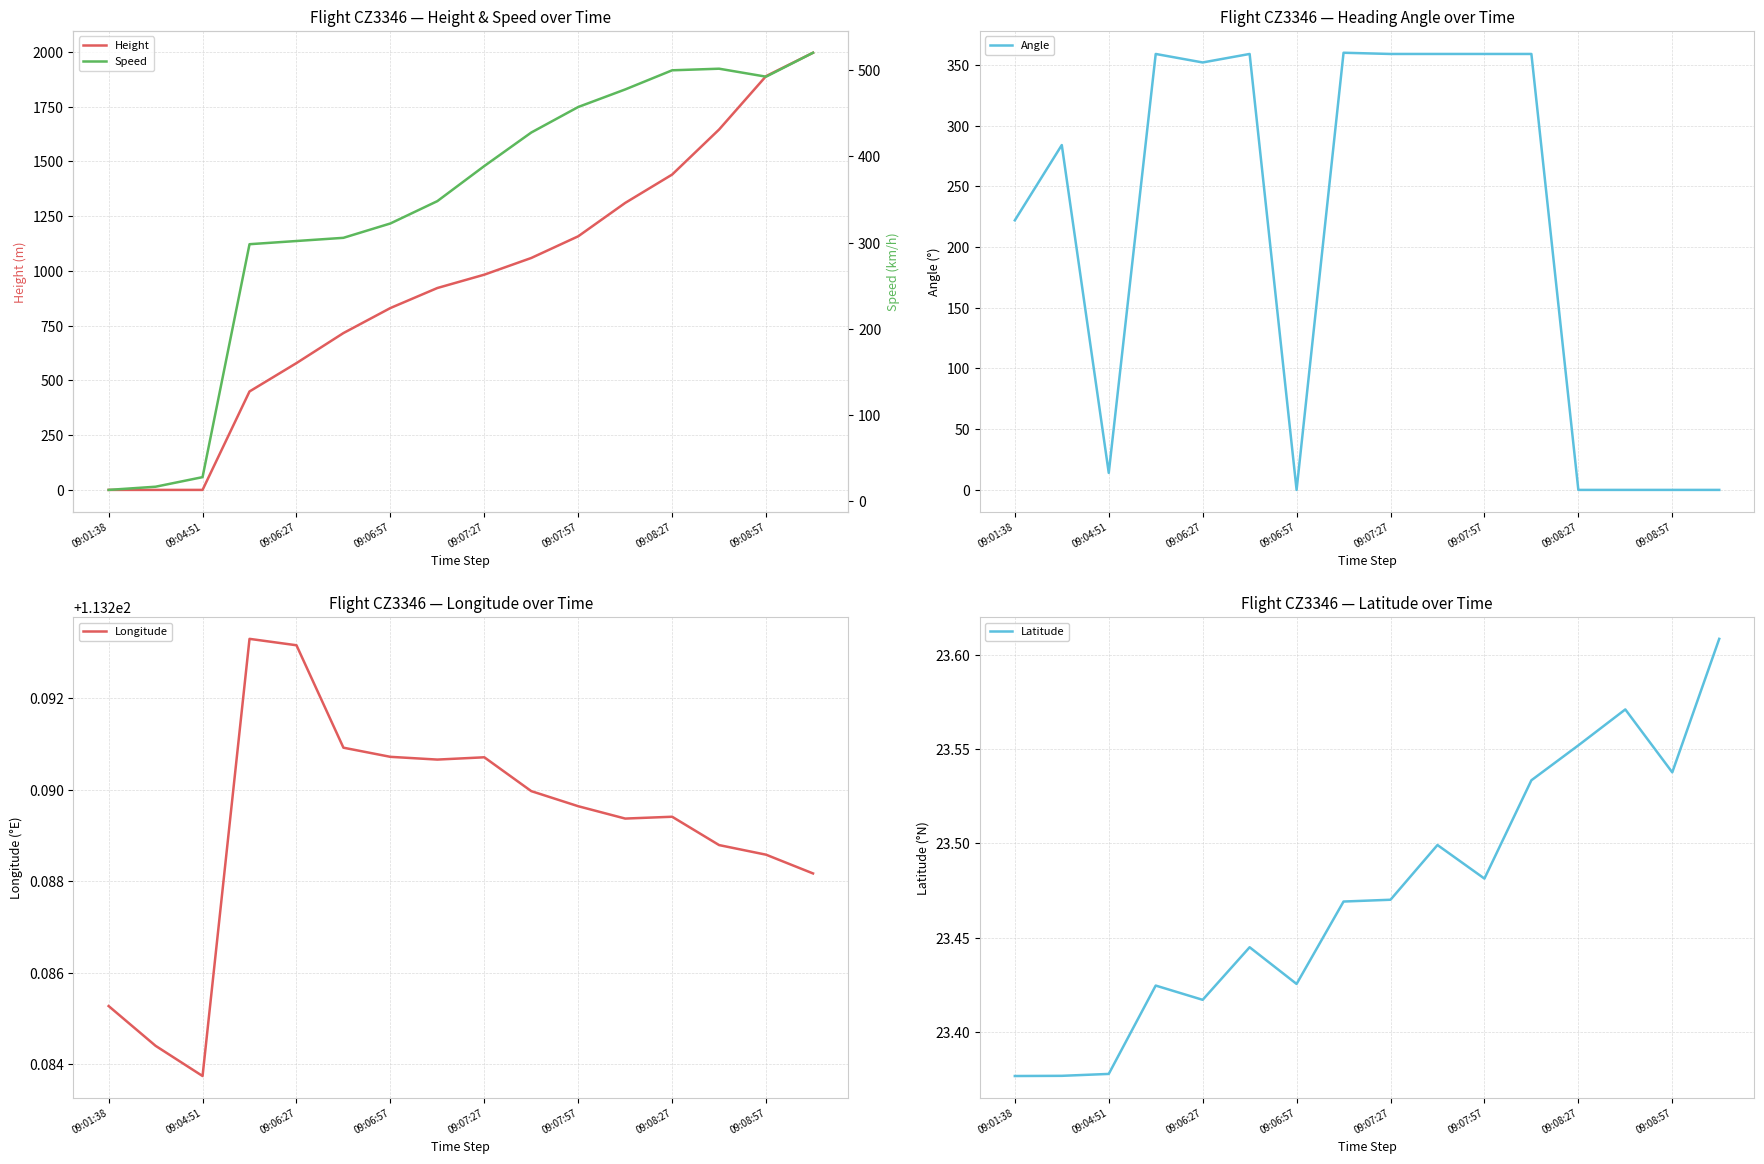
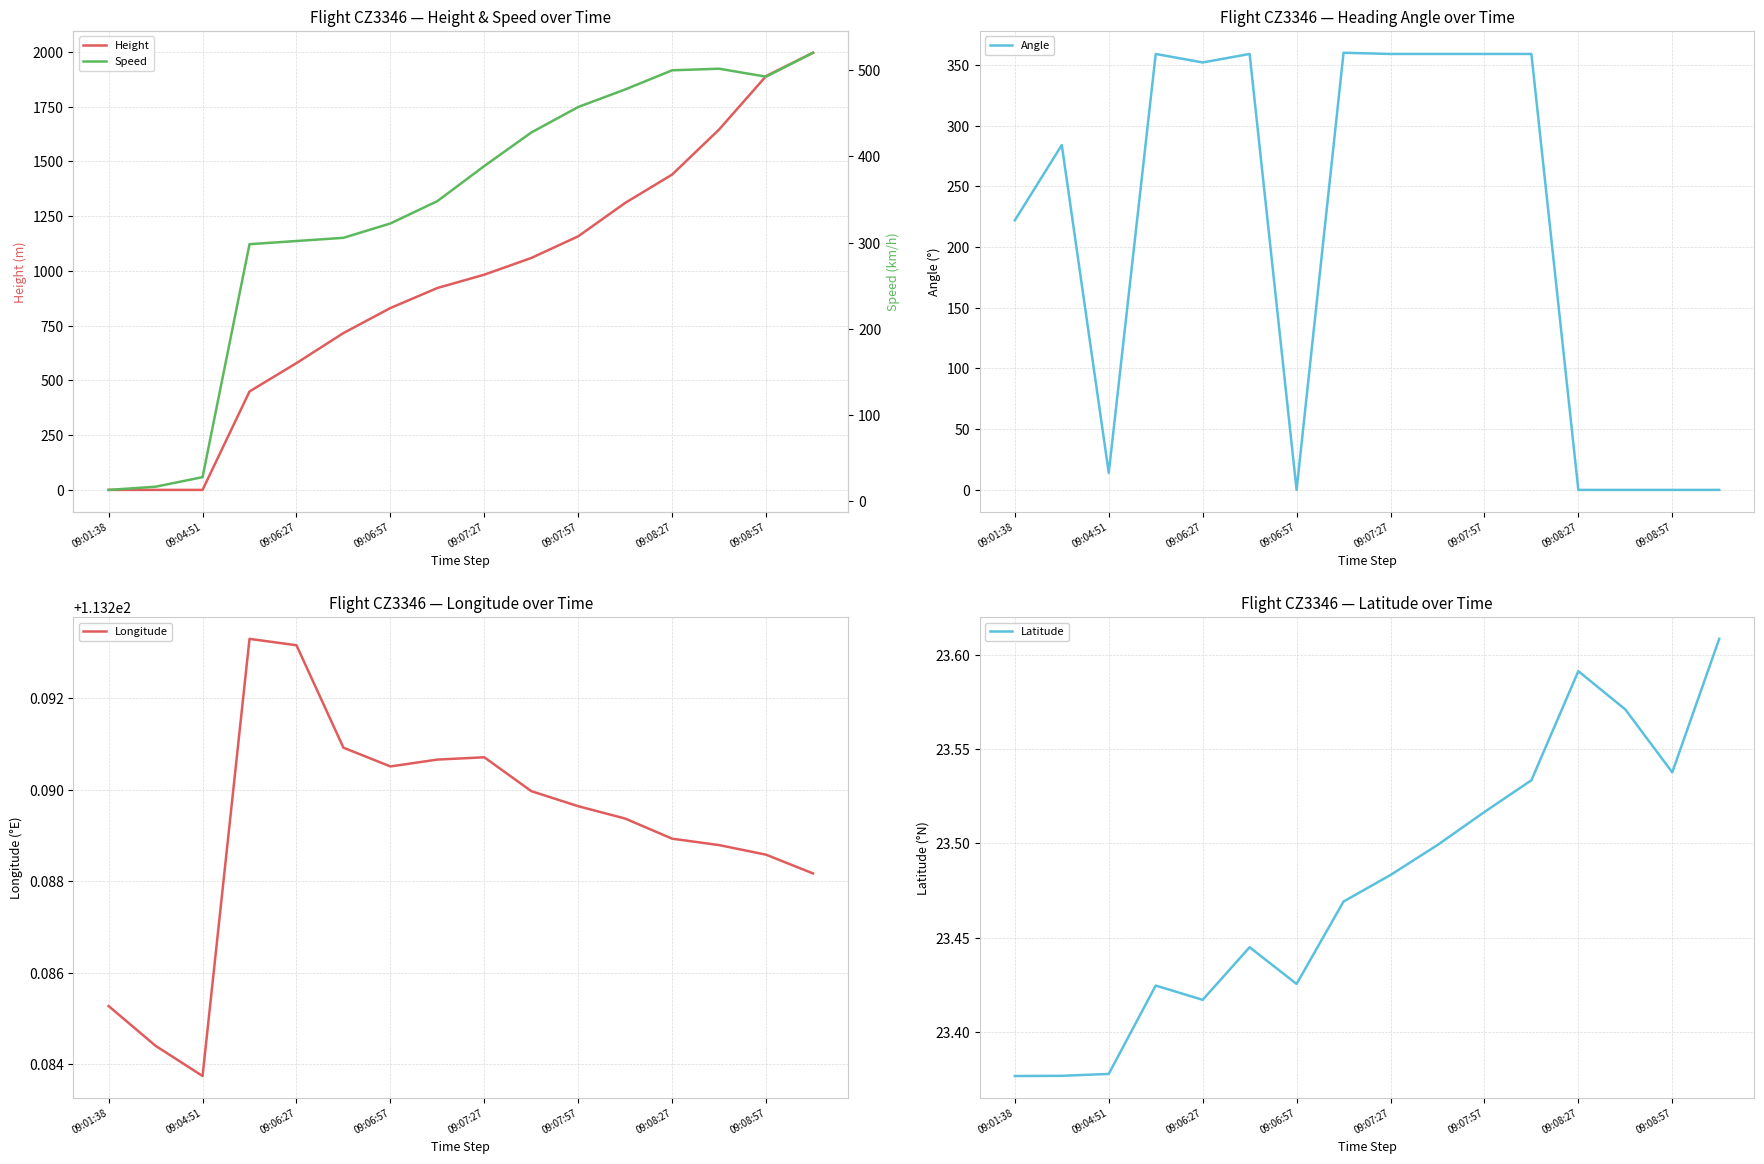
Flight CZ3346 — Longitude over Time, 09:06:57: 113.2907 -> 113.2905
Flight CZ3346 — Longitude over Time, 09:08:27: 113.2894 -> 113.2889
Flight CZ3346 — Latitude over Time, 09:07:27: 23.470 -> 23.483
Flight CZ3346 — Latitude over Time, 09:07:57: 23.481 -> 23.517
Flight CZ3346 — Latitude over Time, 09:08:27: 23.552 -> 23.591
